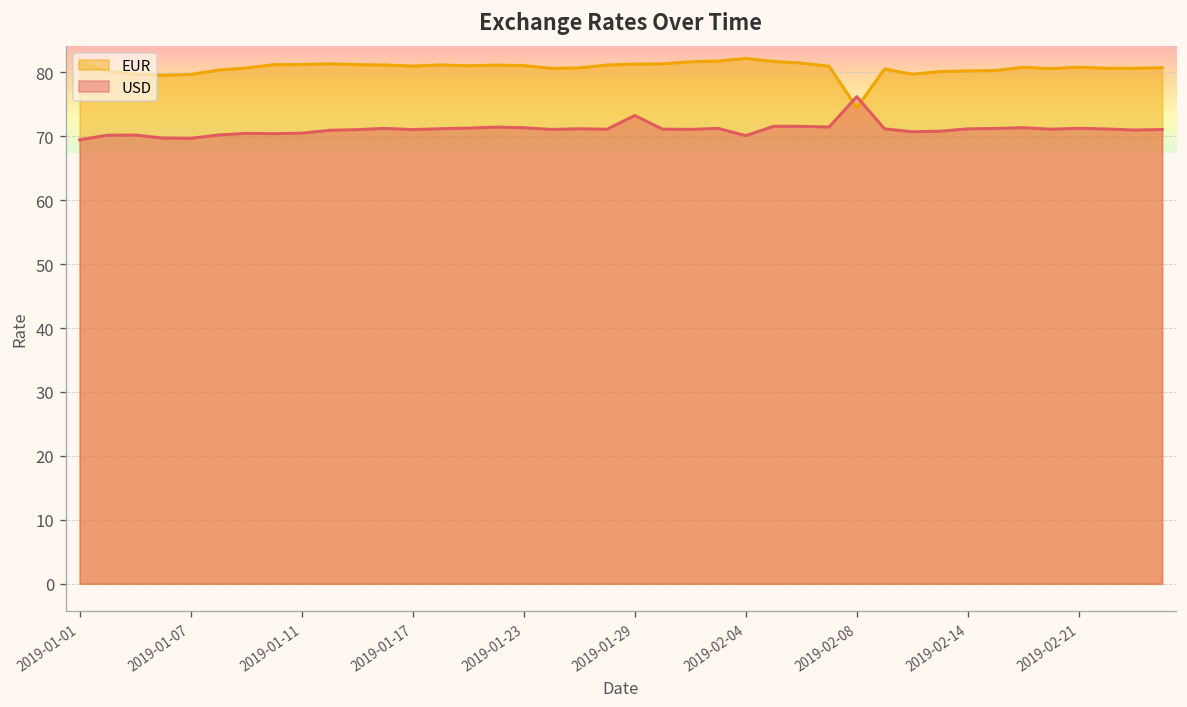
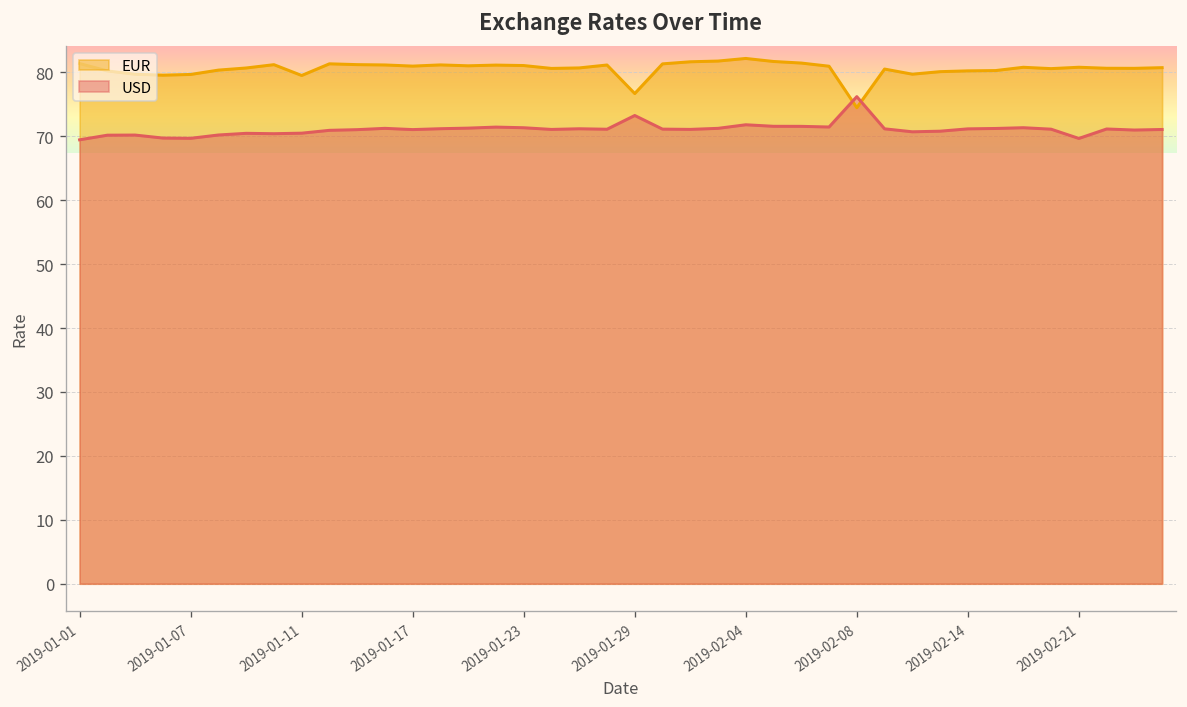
EUR, 2019-01-11: 81 -> 80
EUR, 2019-01-29: 81 -> 77
USD, 2019-02-04: 70 -> 72
USD, 2019-02-21: 71 -> 70
